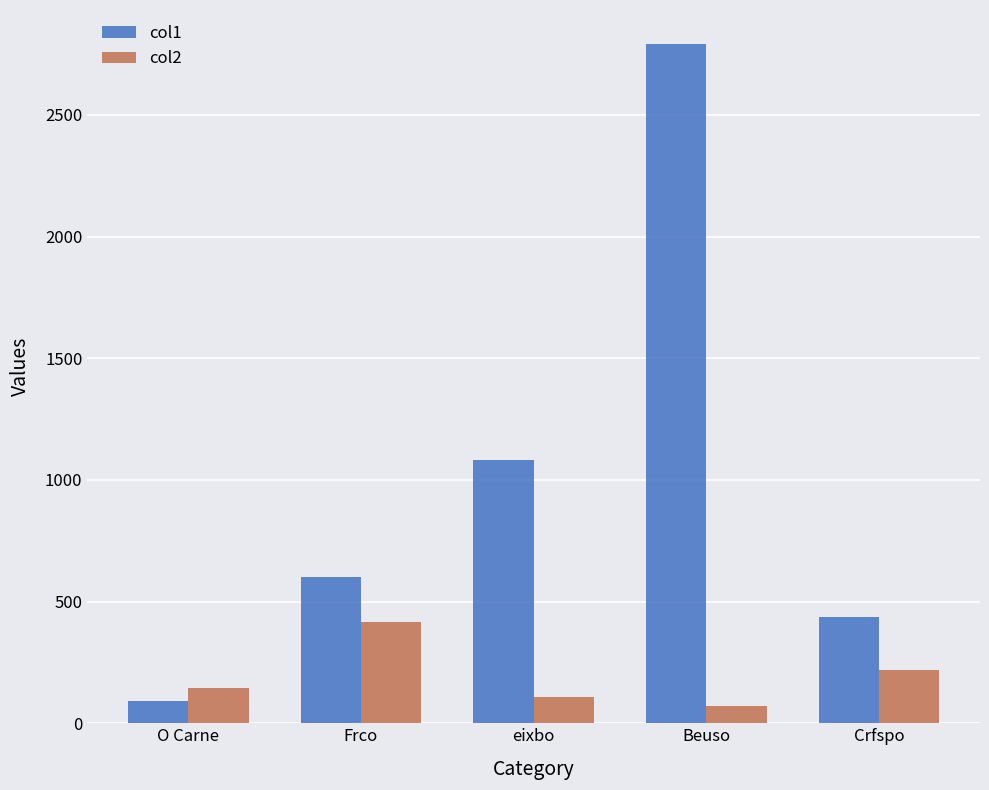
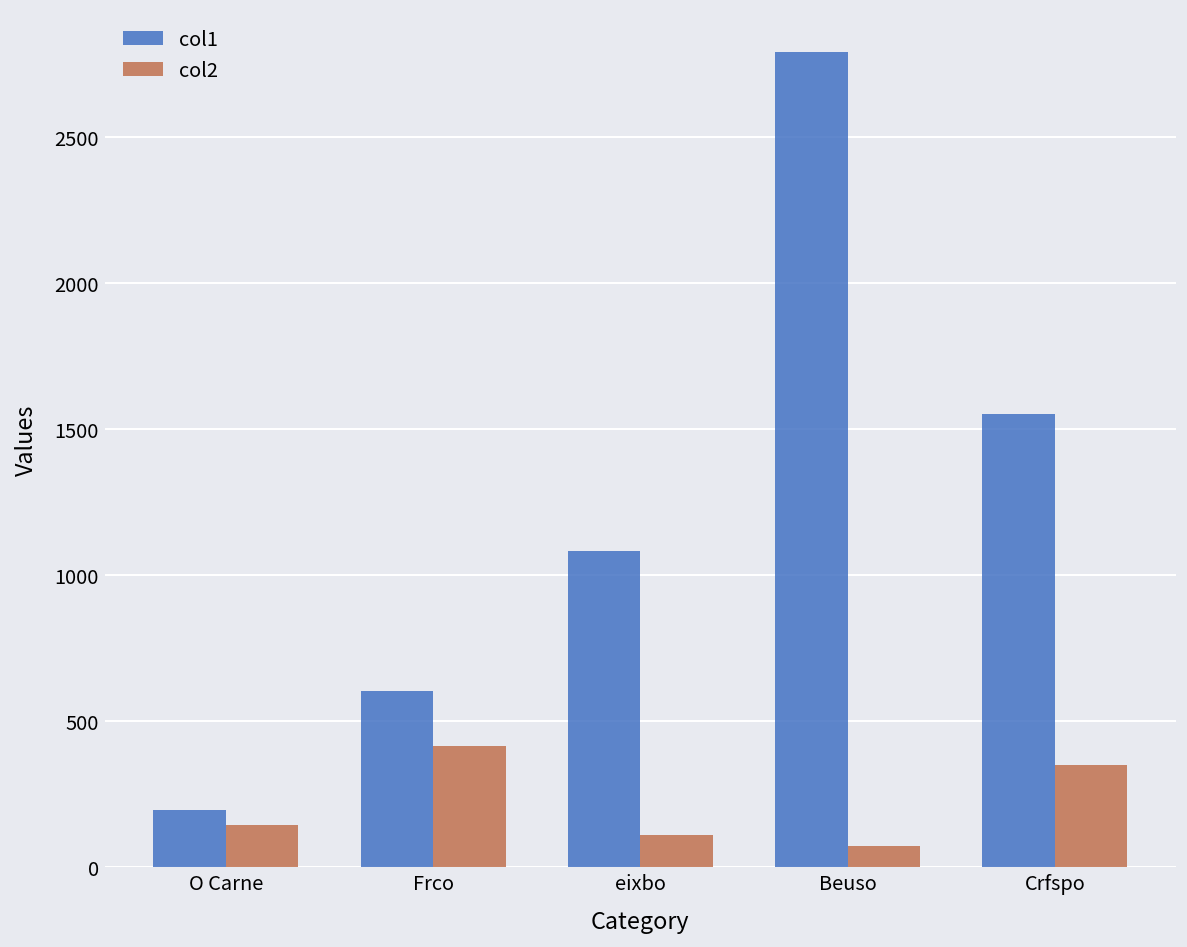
col1, O Carne: 90 -> 190
col1, Crfspo: 440 -> 1550
col2, Crfspo: 220 -> 350
